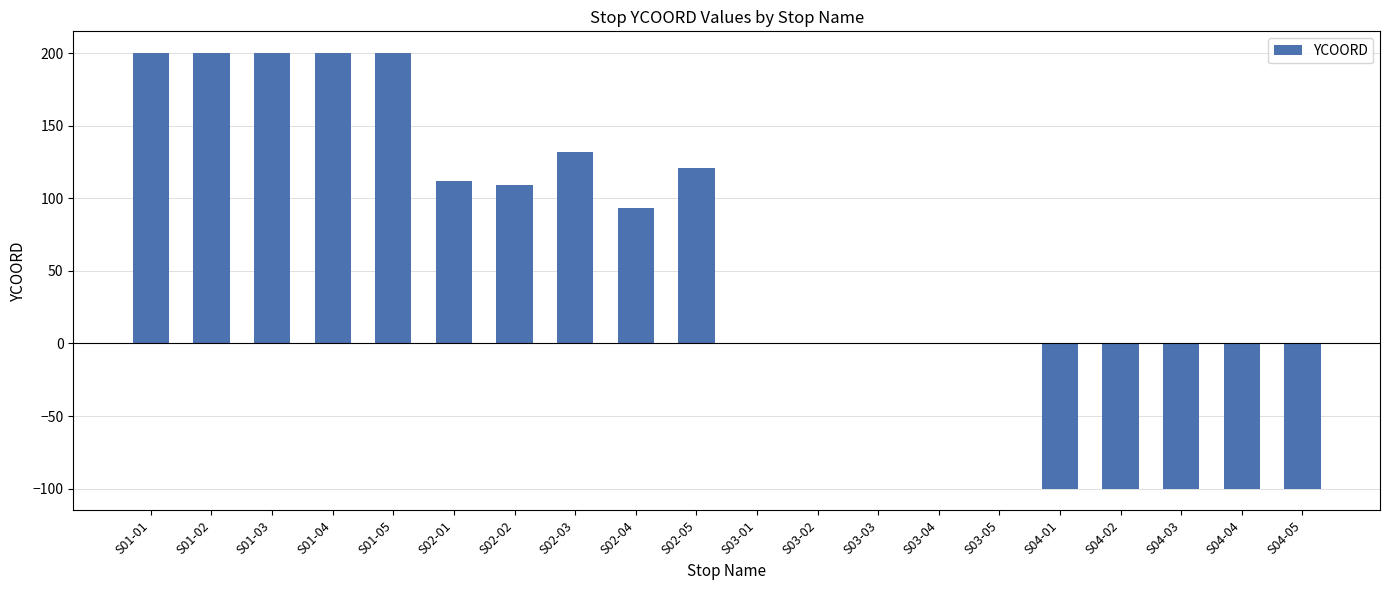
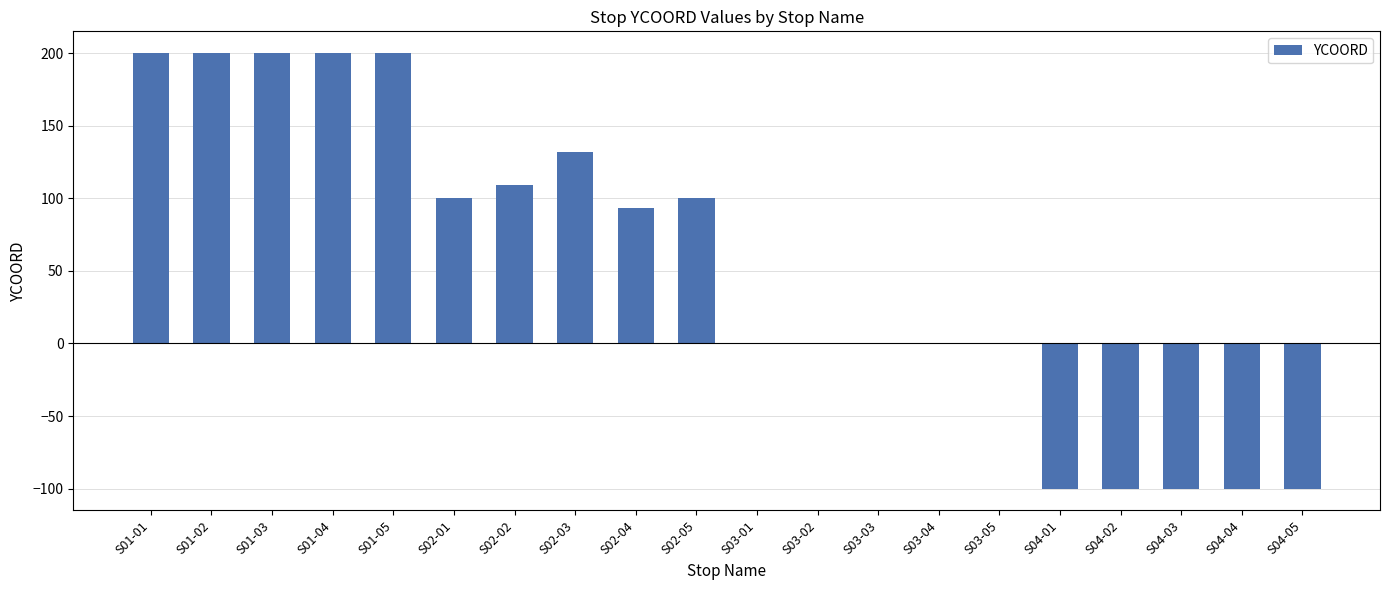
S02-01: 112 -> 100
S02-05: 121 -> 100
